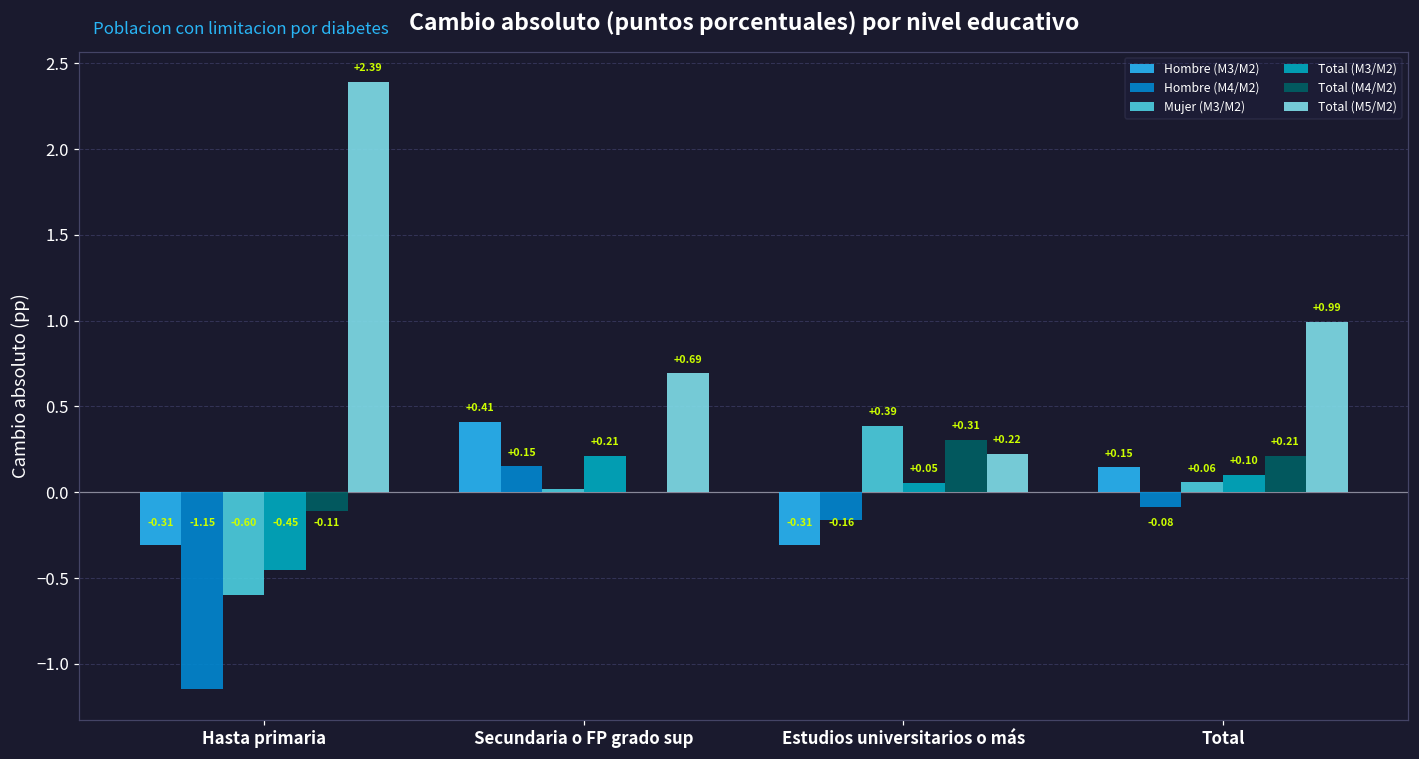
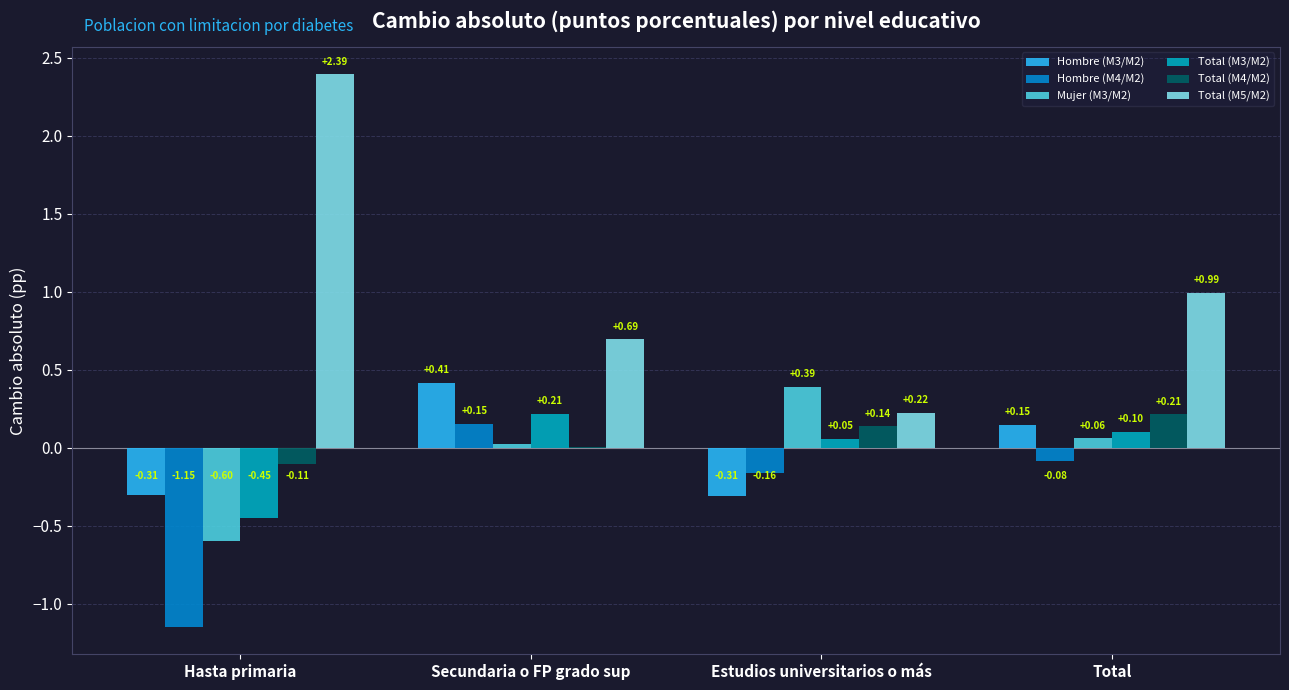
Total (M4/M2), Estudios universitarios o más: +0.31 -> +0.14
